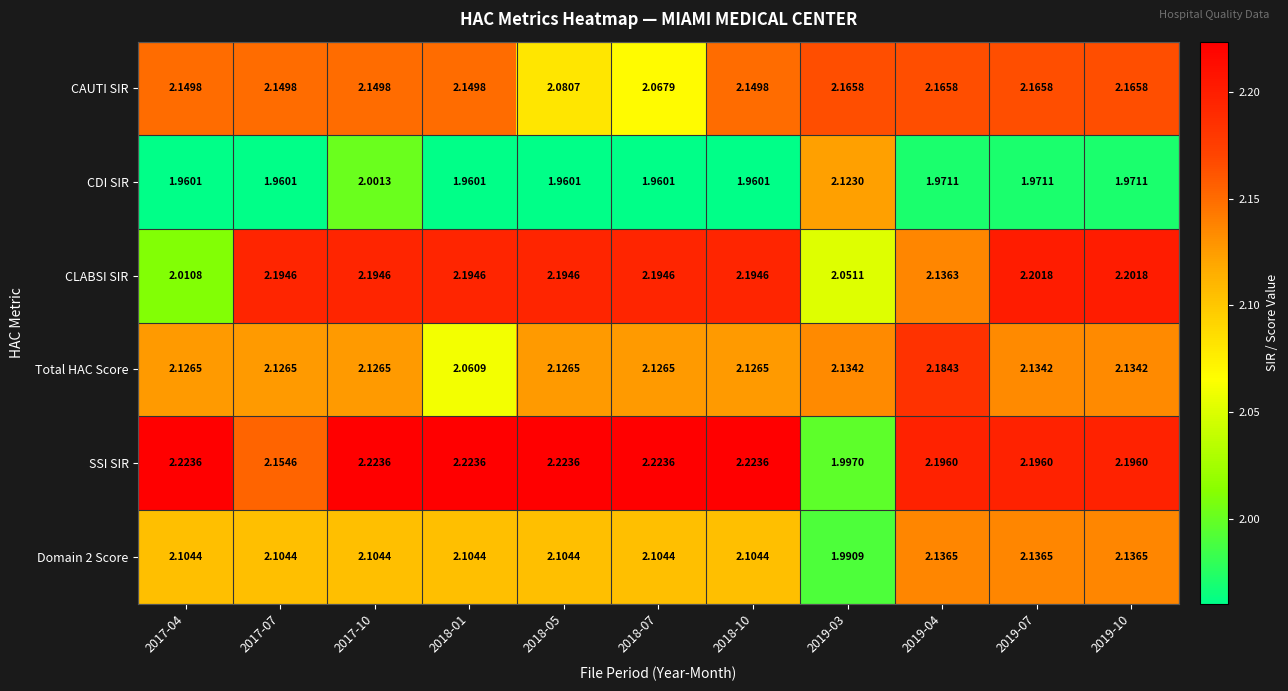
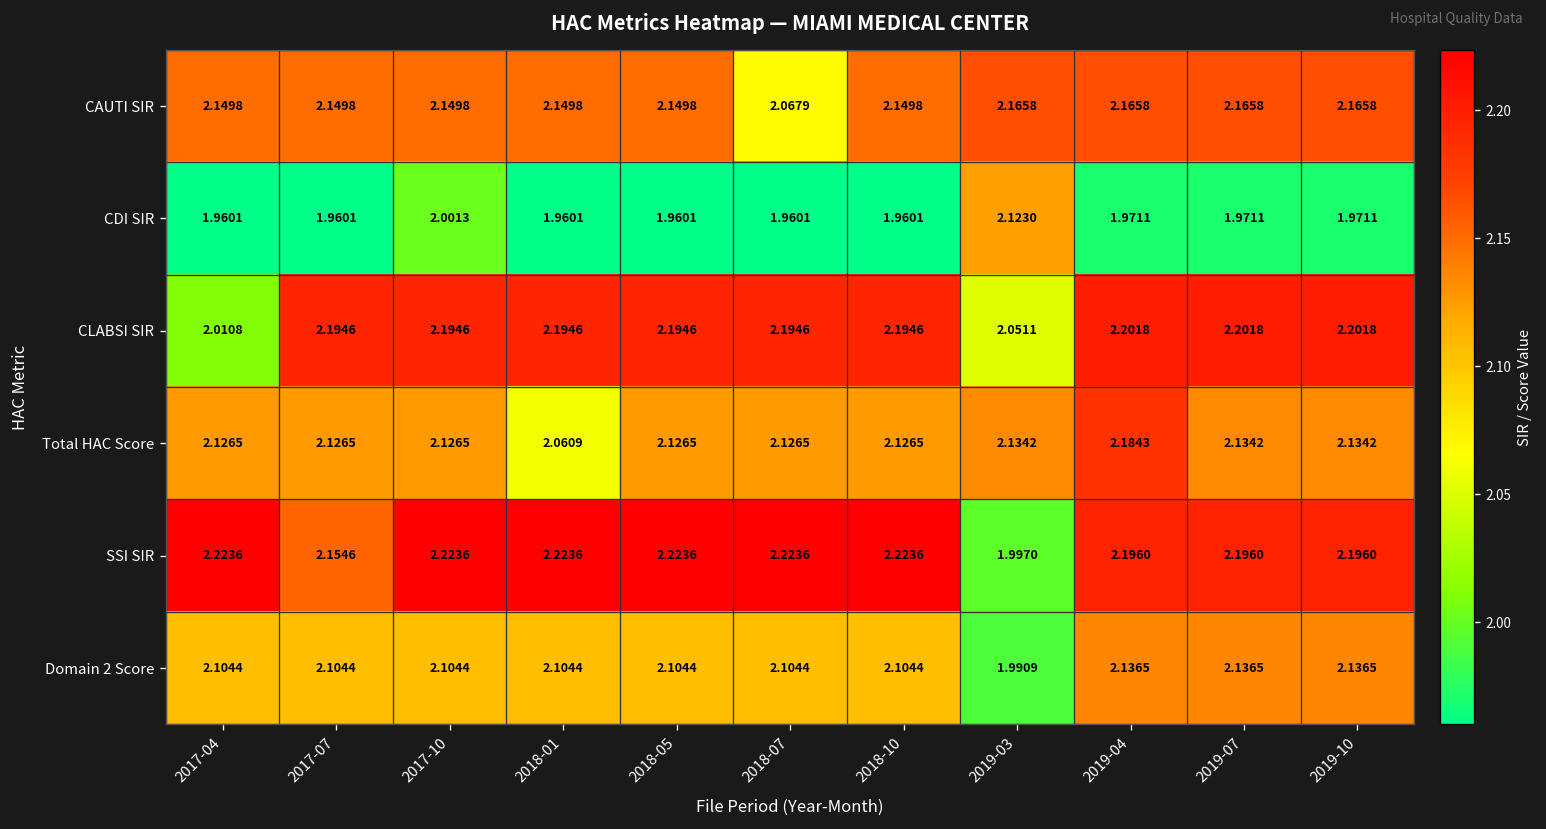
CAUTI SIR, 2018-05: 2.0807 -> 2.1498
CLABSI SIR, 2019-04: 2.1363 -> 2.2018
